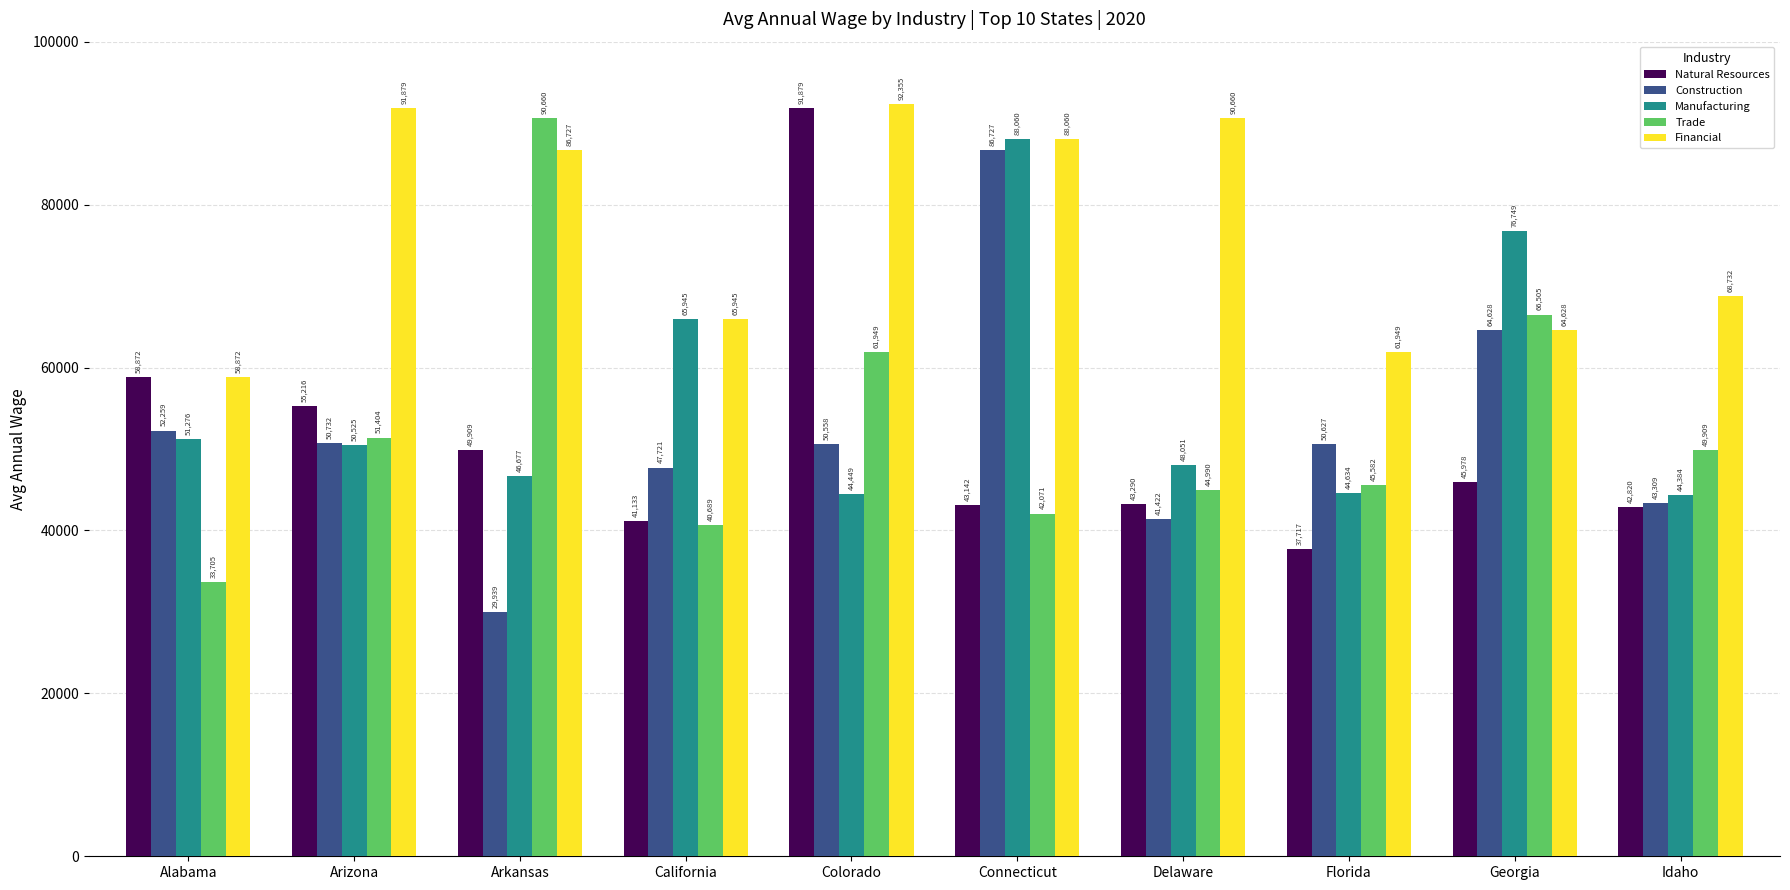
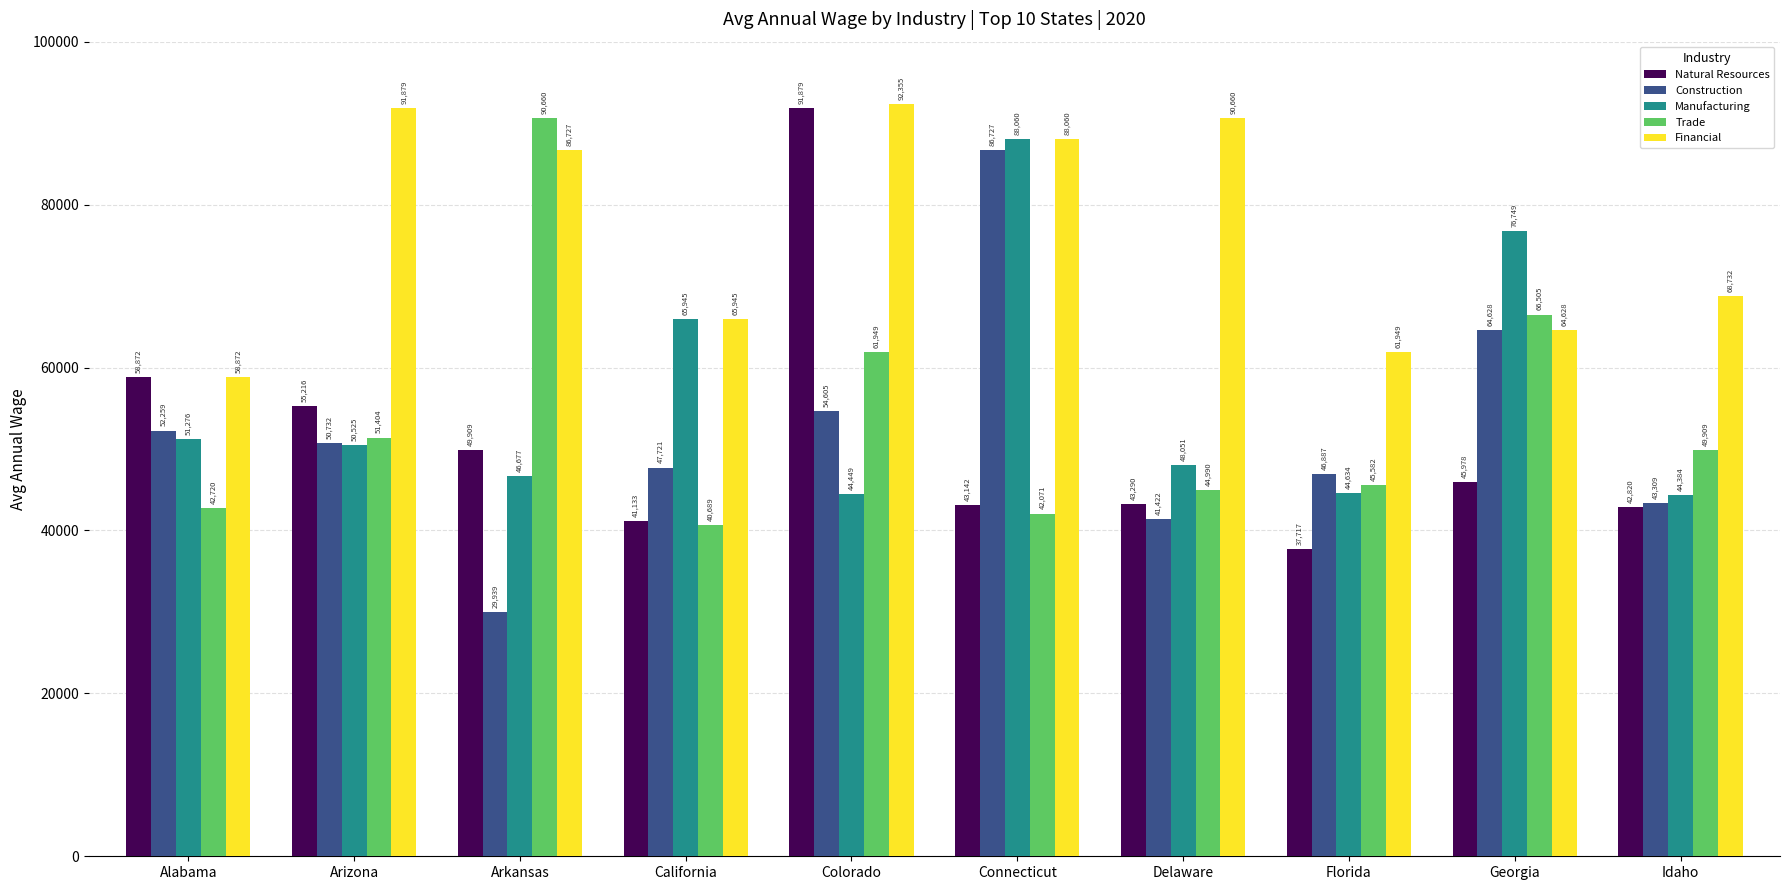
Trade, Alabama: 33,705 -> 42,720
Construction, Colorado: 50,558 -> 54,605
Construction, Florida: 50,627 -> 46,887
